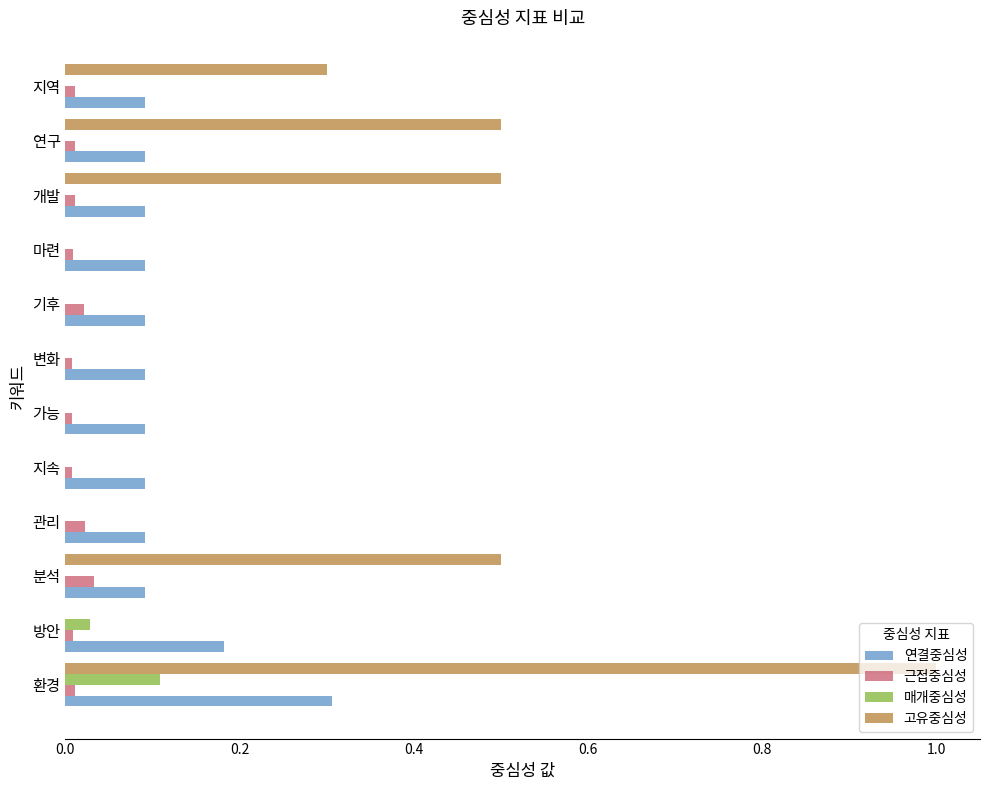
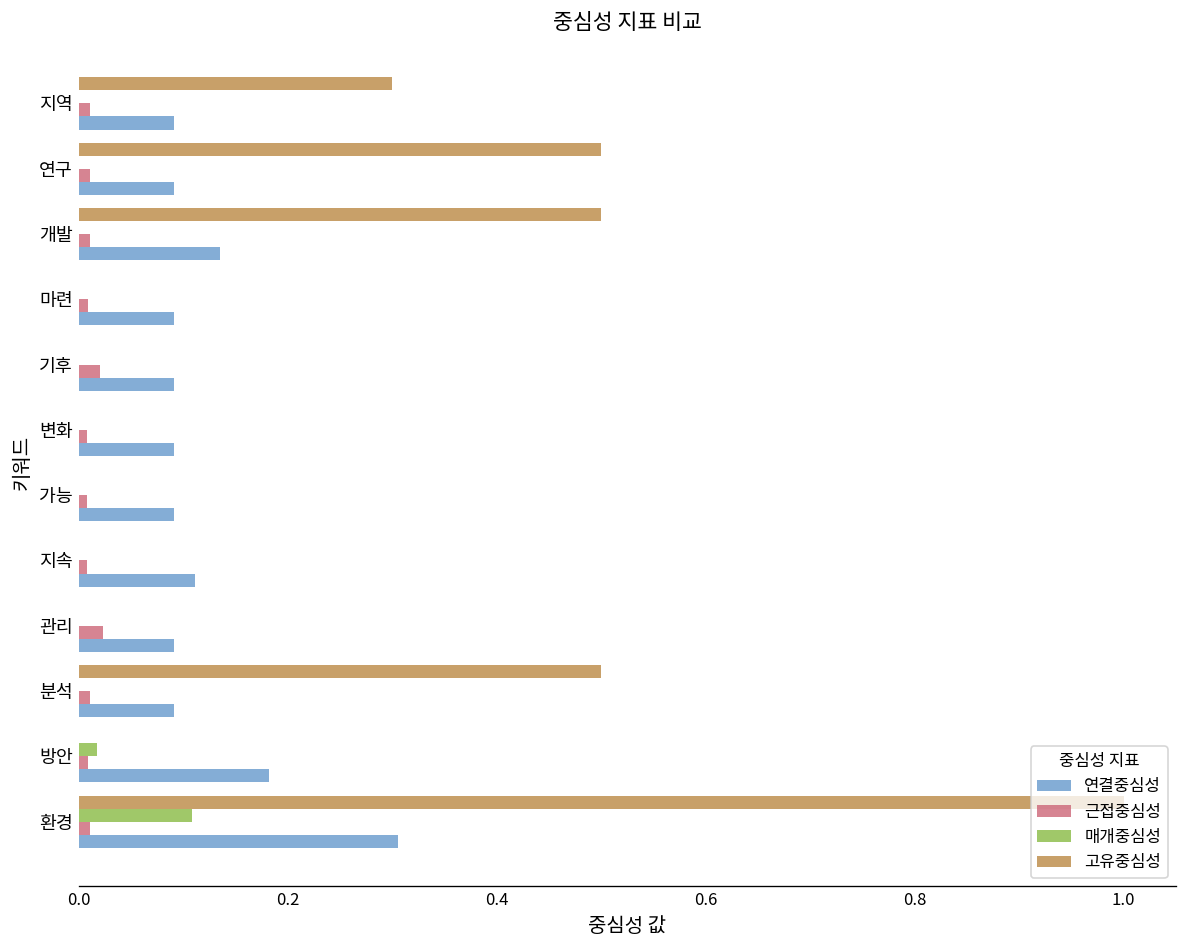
연결중심성, 개발: 0.09 -> 0.14
연결중심성, 지속: 0.09 -> 0.11
근접중심성, 분석: 0.03 -> 0.01
매개중심성, 방안: 0.03 -> 0.02
